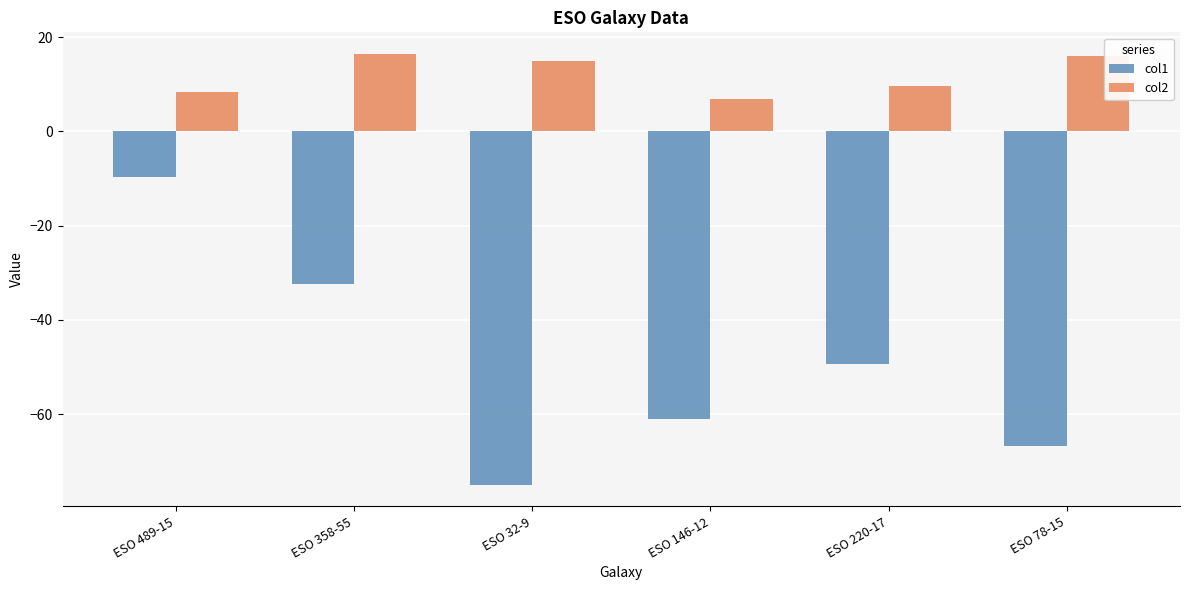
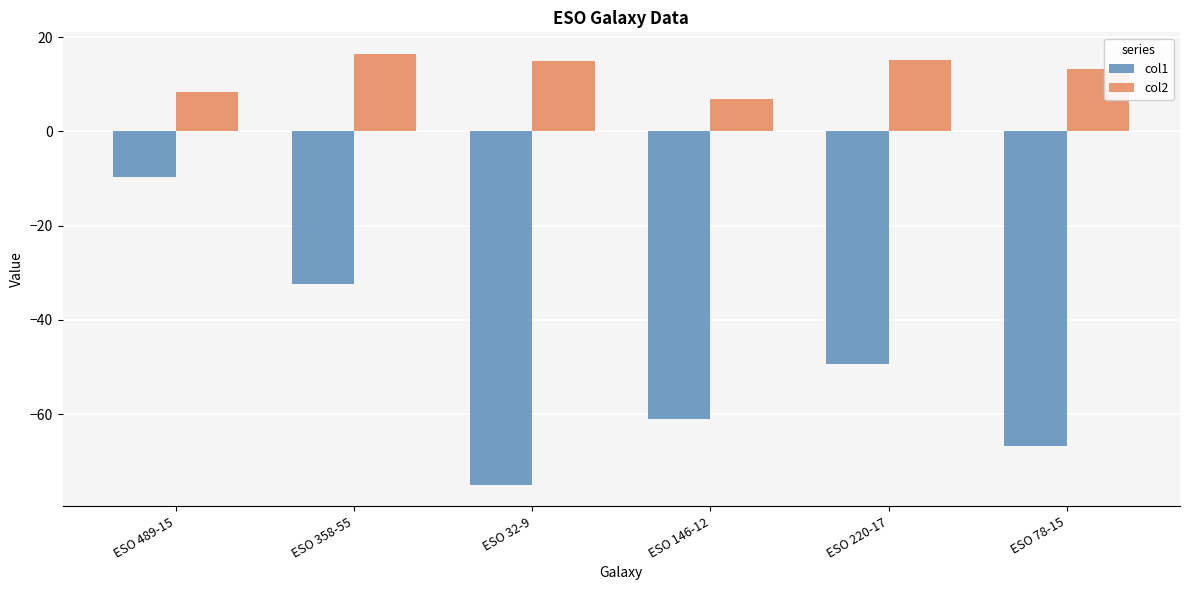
col2, ESO 220-17: 10 -> 15
col2, ESO 78-15: 16 -> 13
